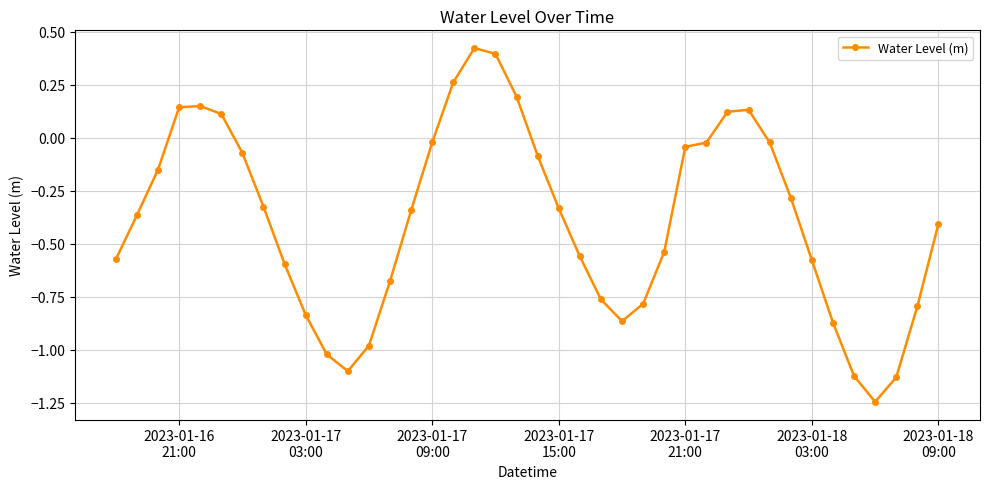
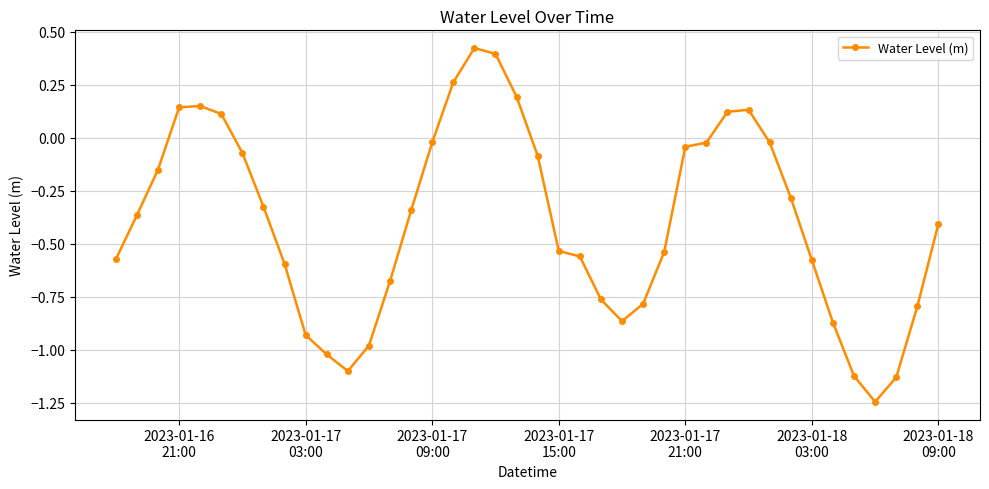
2023-01-17 03:00: -0.83 -> -0.93
2023-01-17 15:00: -0.33 -> -0.53
